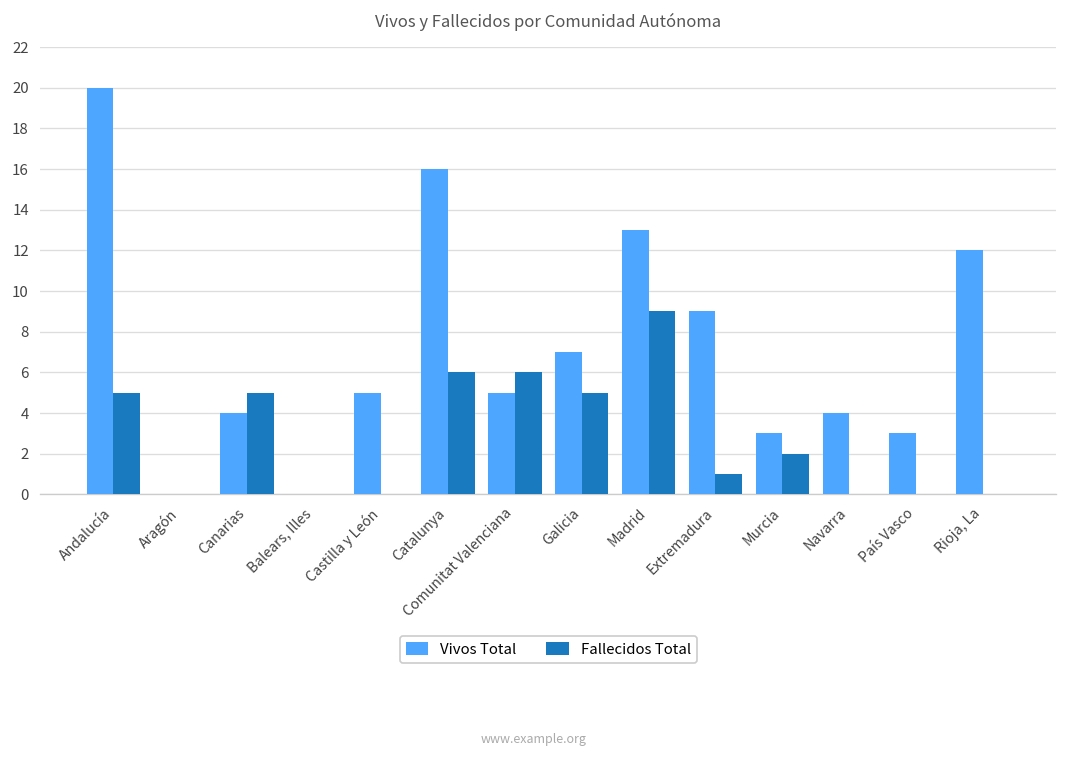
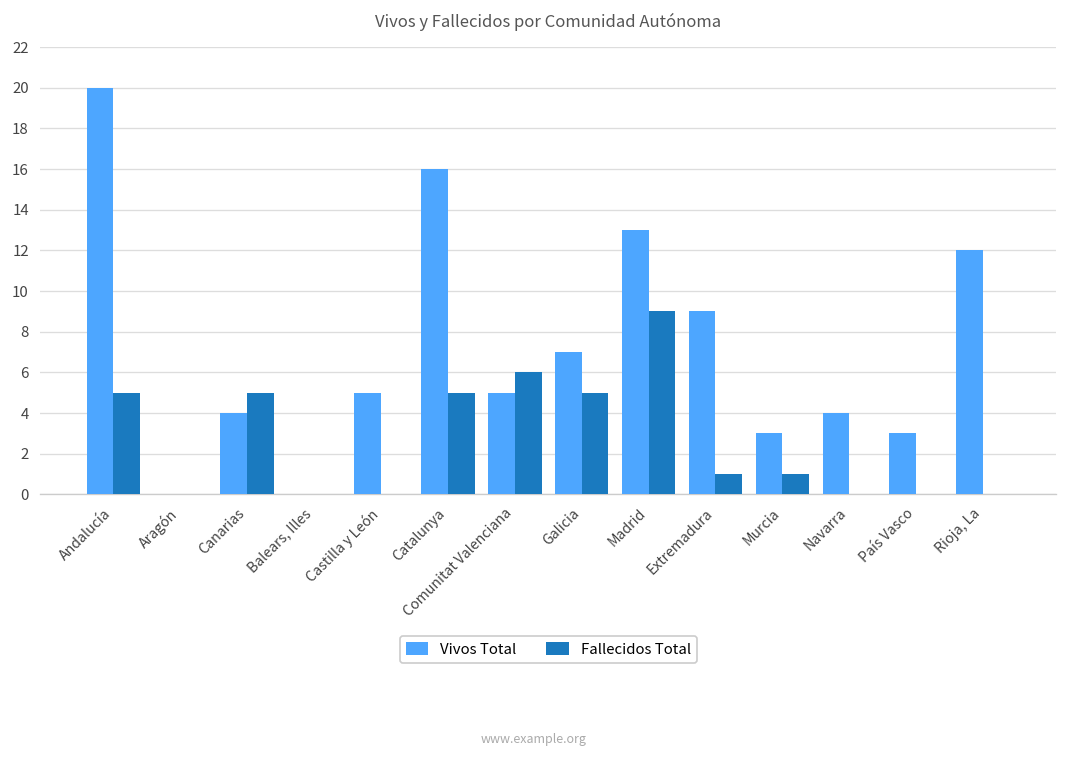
Fallecidos Total, Catalunya: 6 -> 5
Fallecidos Total, Murcia: 2 -> 1
